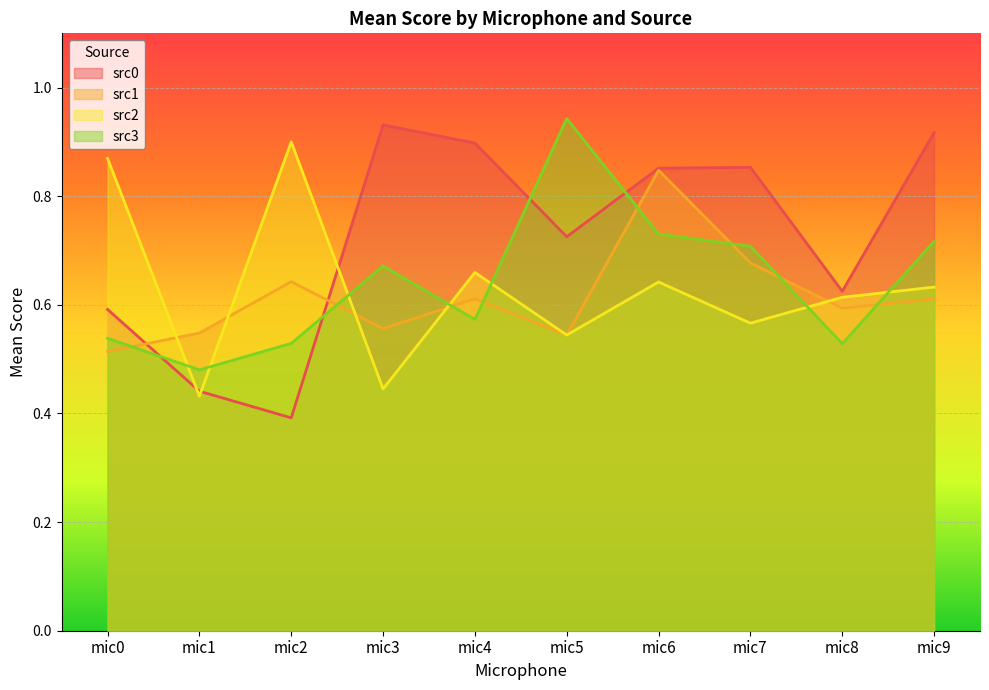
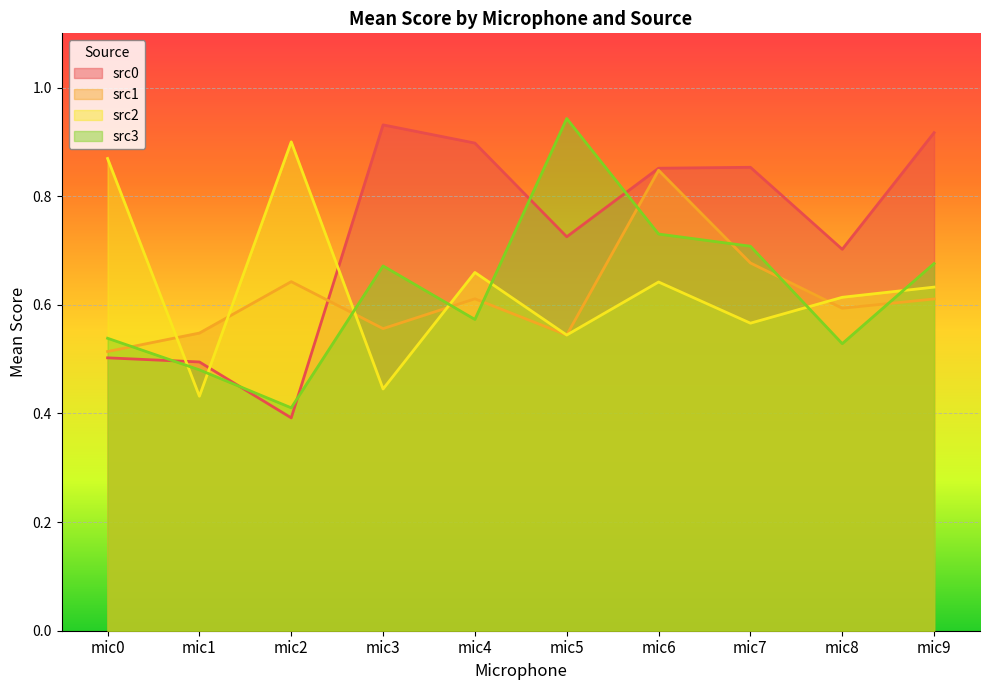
src0, mic0: 0.59 -> 0.50
src0, mic1: 0.44 -> 0.49
src3, mic2: 0.53 -> 0.41
src0, mic8: 0.62 -> 0.70
src3, mic9: 0.72 -> 0.68
